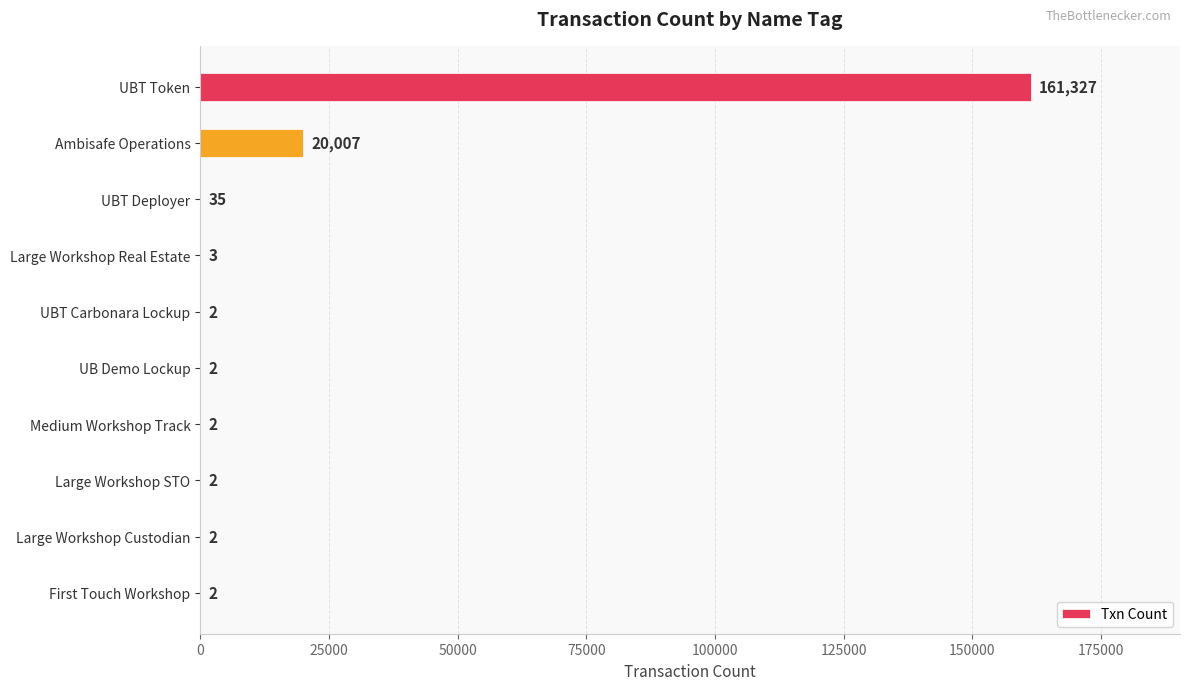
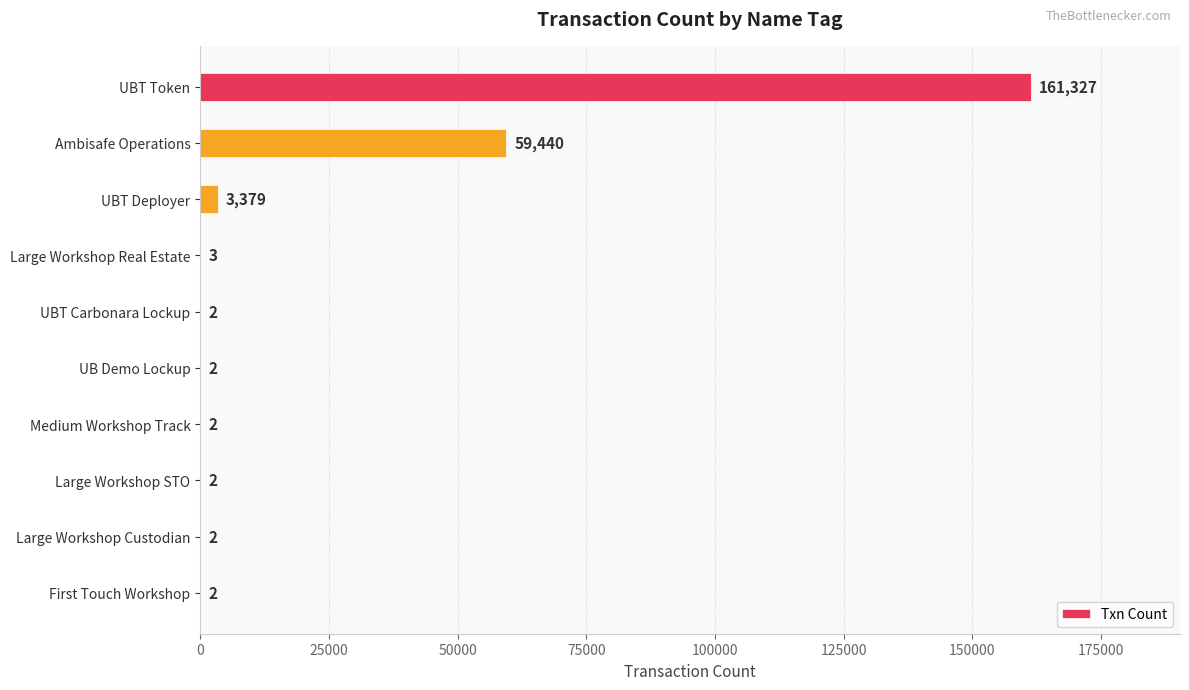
Ambisafe Operations: 20,007 -> 59,440
UBT Deployer: 35 -> 3,379
